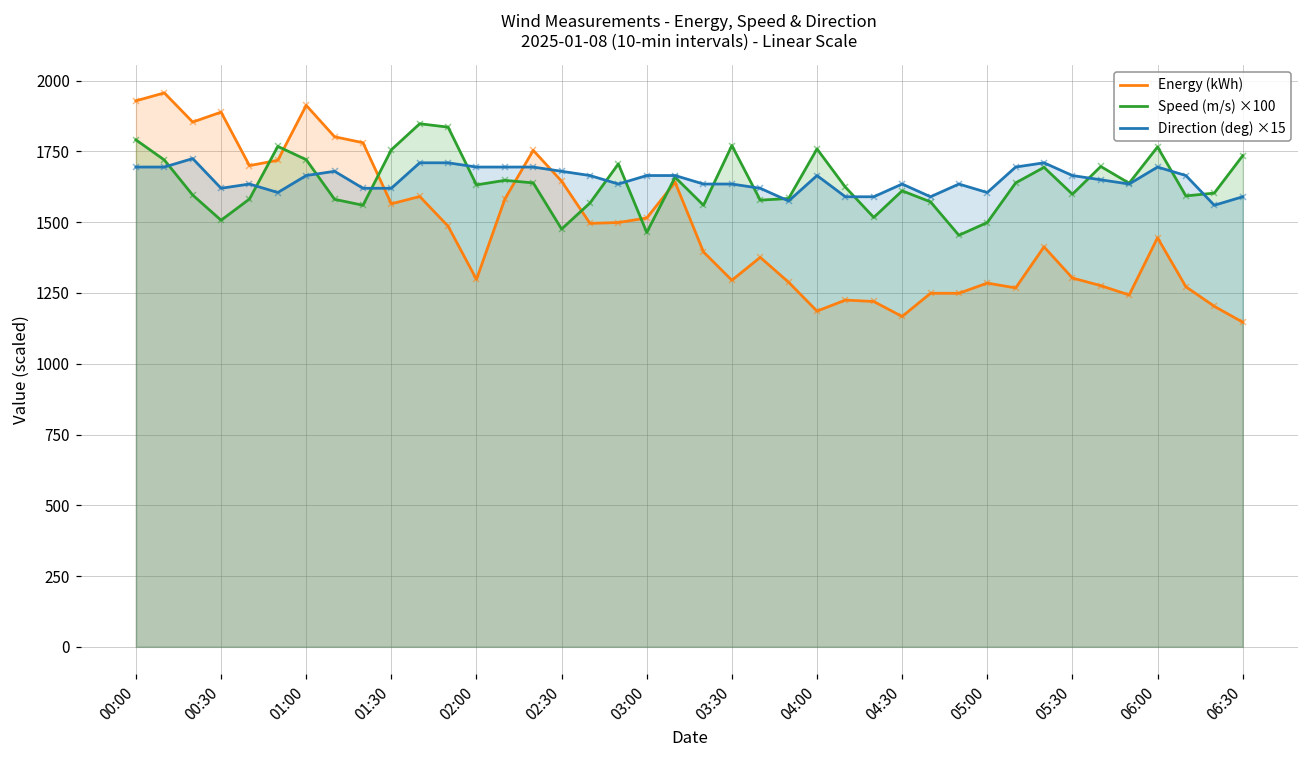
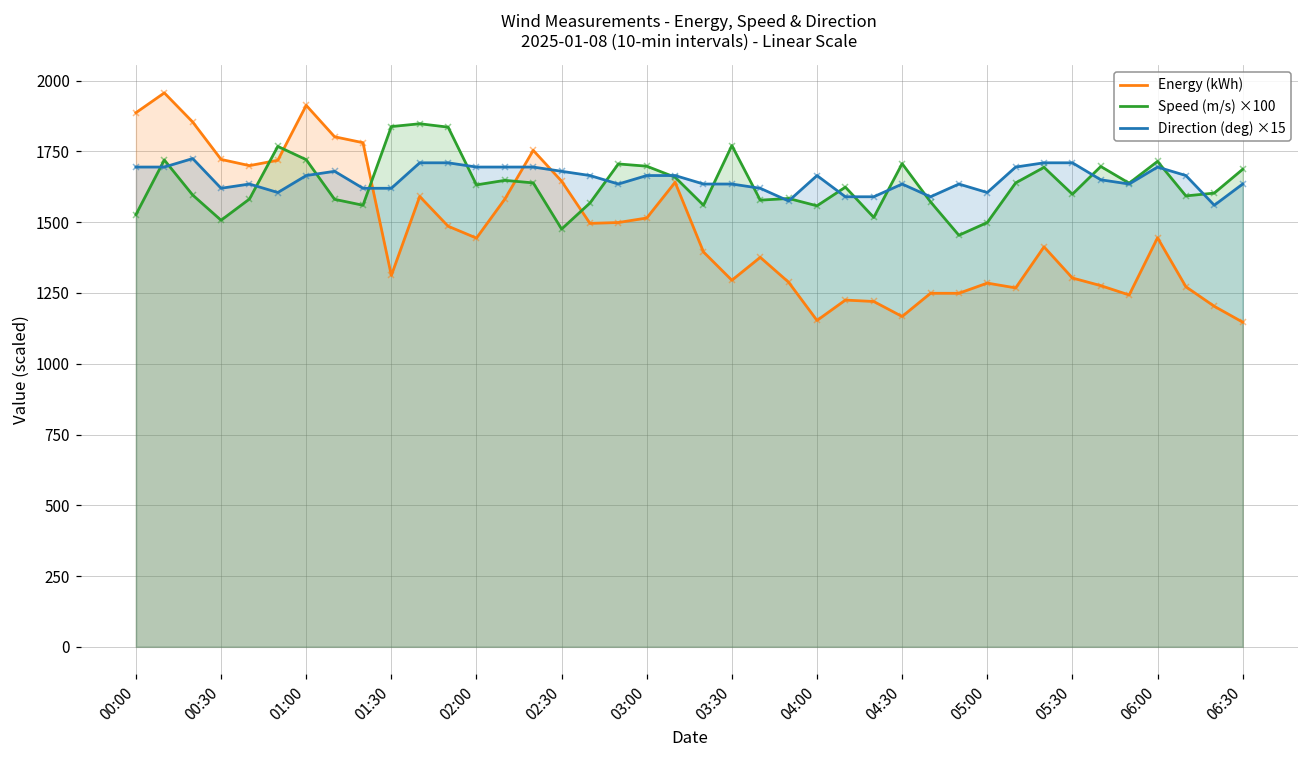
Energy (kWh), 00:00: 1930 -> 1890
Speed (m/s) ×100, 00:00: 1790 -> 1530
Energy (kWh), 00:30: 1890 -> 1720
Energy (kWh), 01:30: 1570 -> 1310
Speed (m/s) ×100, 01:30: 1760 -> 1840
Energy (kWh), 02:00: 1300 -> 1440
Speed (m/s) ×100, 03:00: 1460 -> 1700
Energy (kWh), 04:00: 1190 -> 1150
Speed (m/s) ×100, 04:00: 1760 -> 1560
Speed (m/s) ×100, 04:30: 1610 -> 1710
Direction (deg) ×15, 05:30: 1670 -> 1710
Speed (m/s) ×100, 06:00: 1770 -> 1710
Speed (m/s) ×100, 06:30: 1740 -> 1690
Direction (deg) ×15, 06:30: 1590 -> 1640
